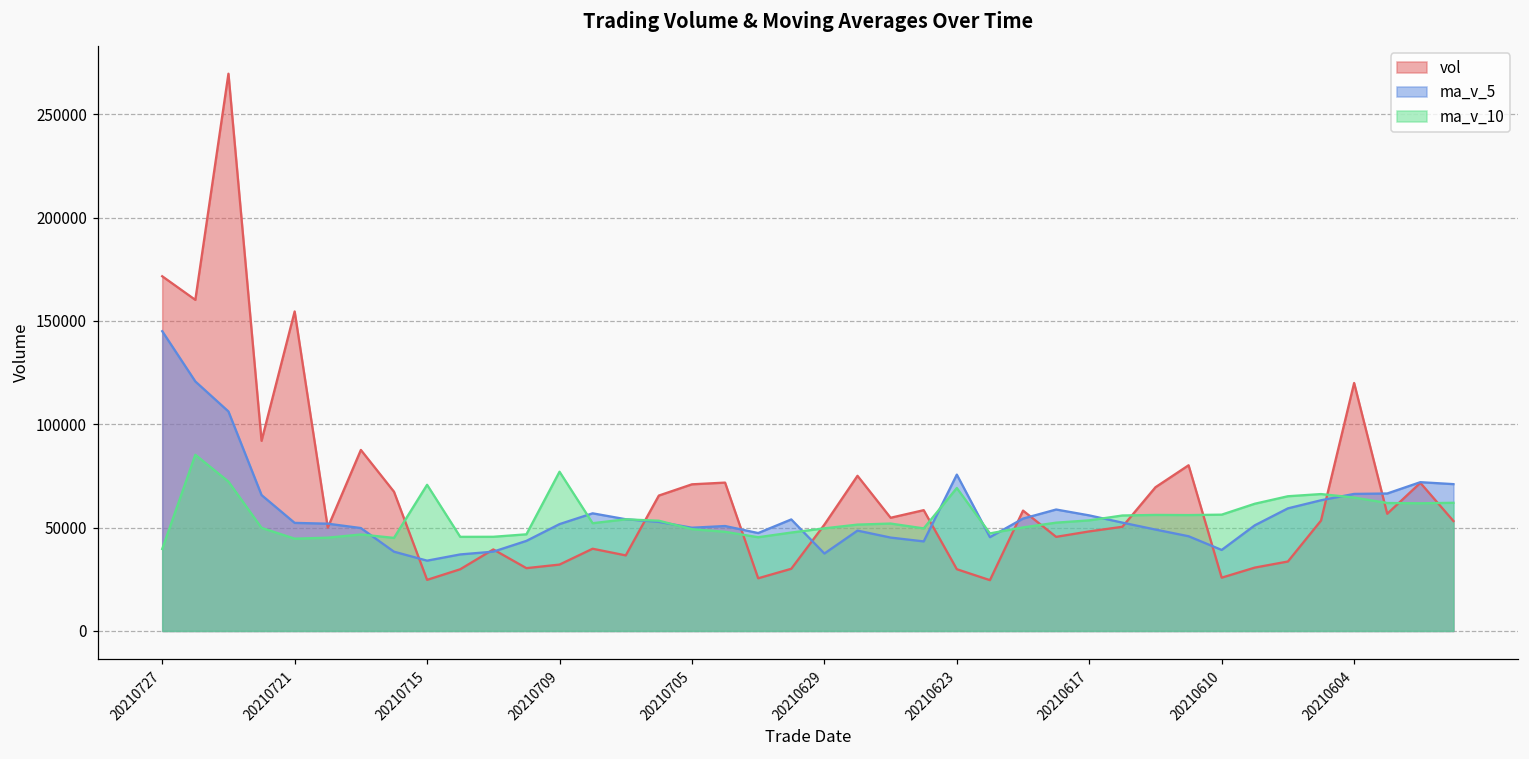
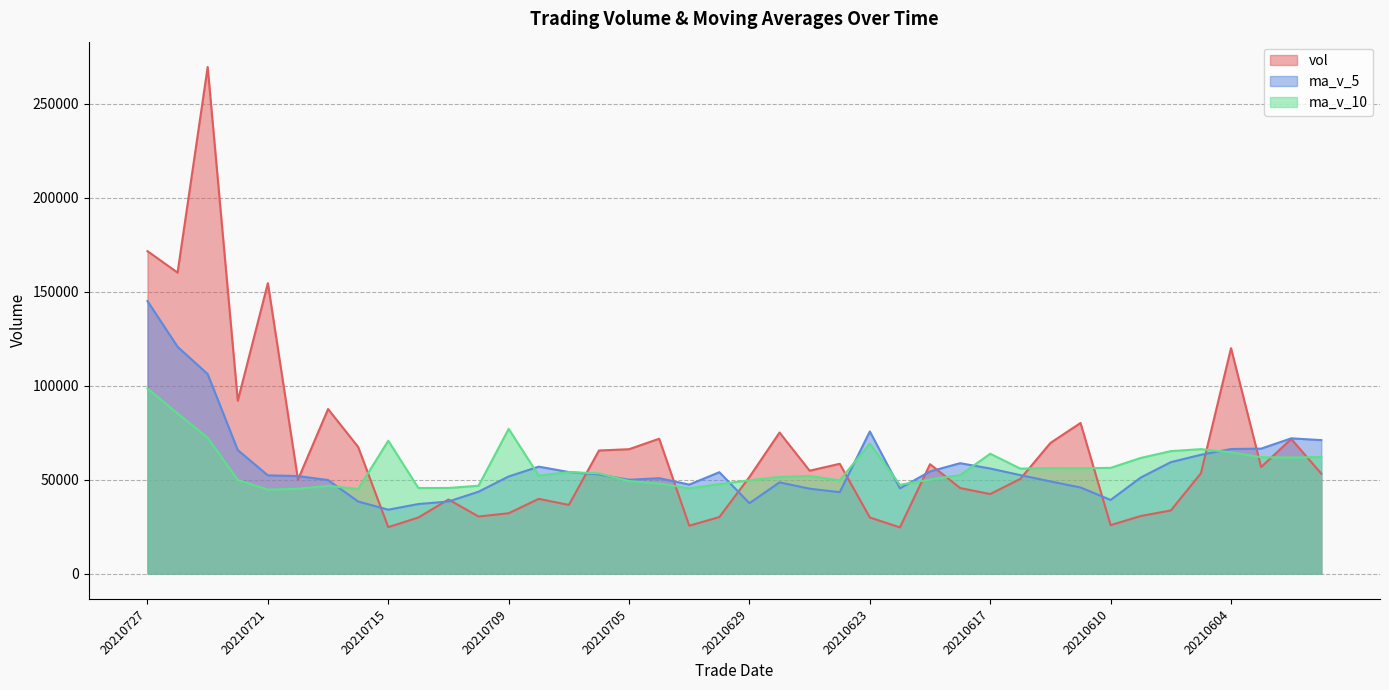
ma_v_10, 20210727: 40000 -> 98000
vol, 20210705: 71000 -> 66000
vol, 20210617: 48000 -> 42000
ma_v_10, 20210617: 54000 -> 64000
